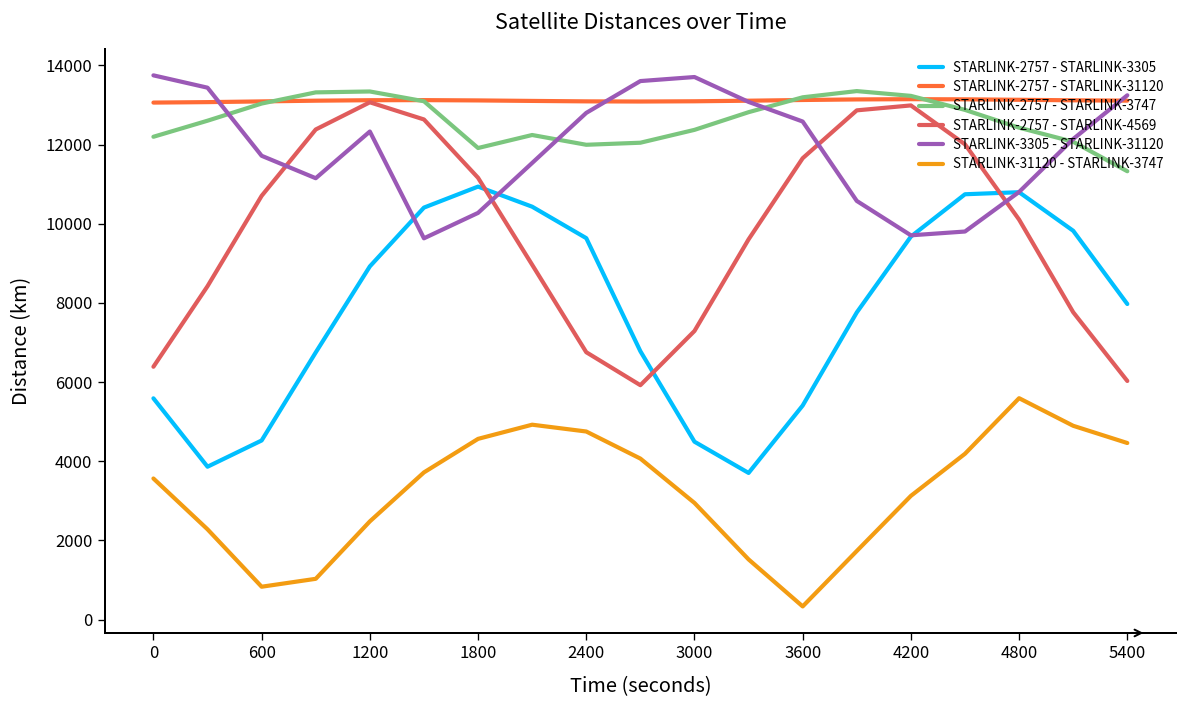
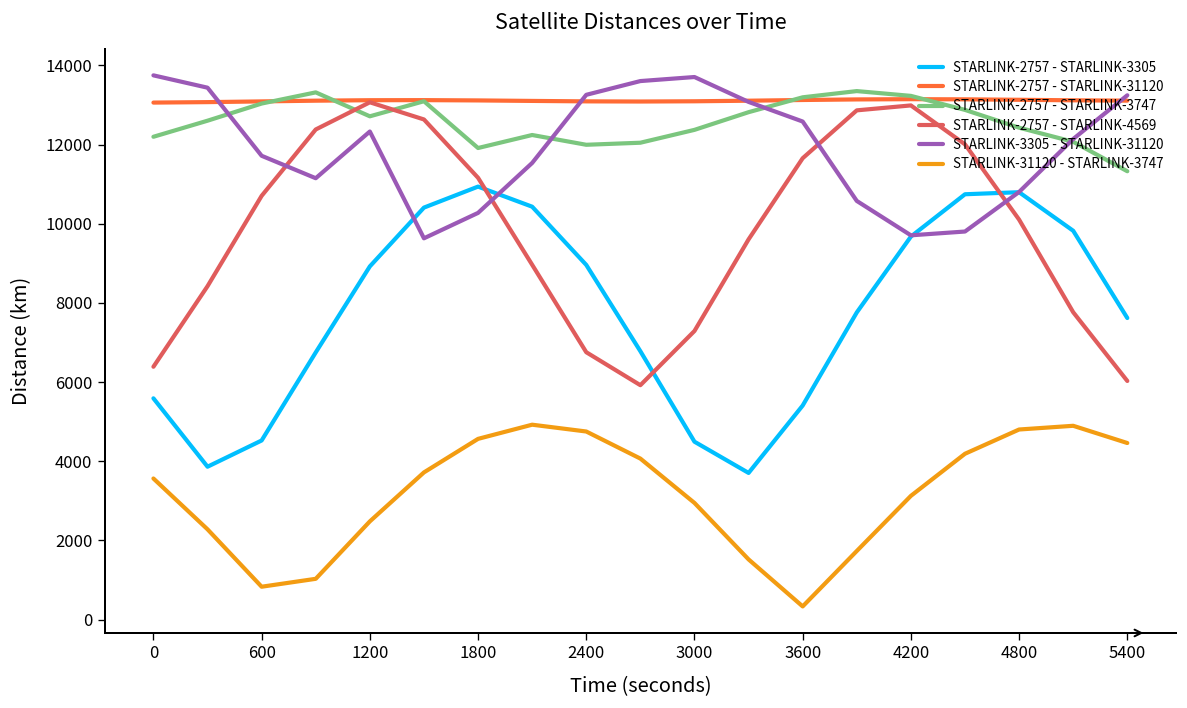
STARLINK-2757 - STARLINK-3747, 1200: 13300 -> 12700
STARLINK-2757 - STARLINK-3305, 2400: 9600 -> 9000
STARLINK-3305 - STARLINK-31120, 2400: 12800 -> 13300
STARLINK-31120 - STARLINK-3747, 4800: 5600 -> 4800
STARLINK-2757 - STARLINK-3305, 5400: 8000 -> 7600
